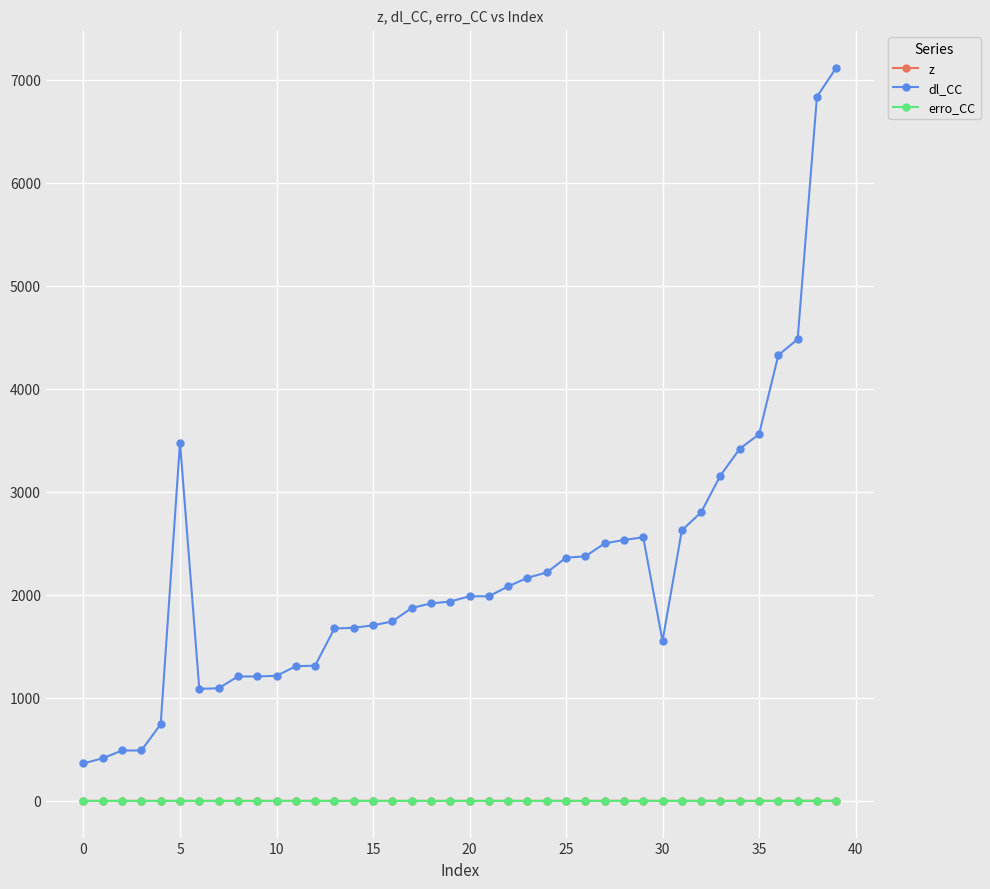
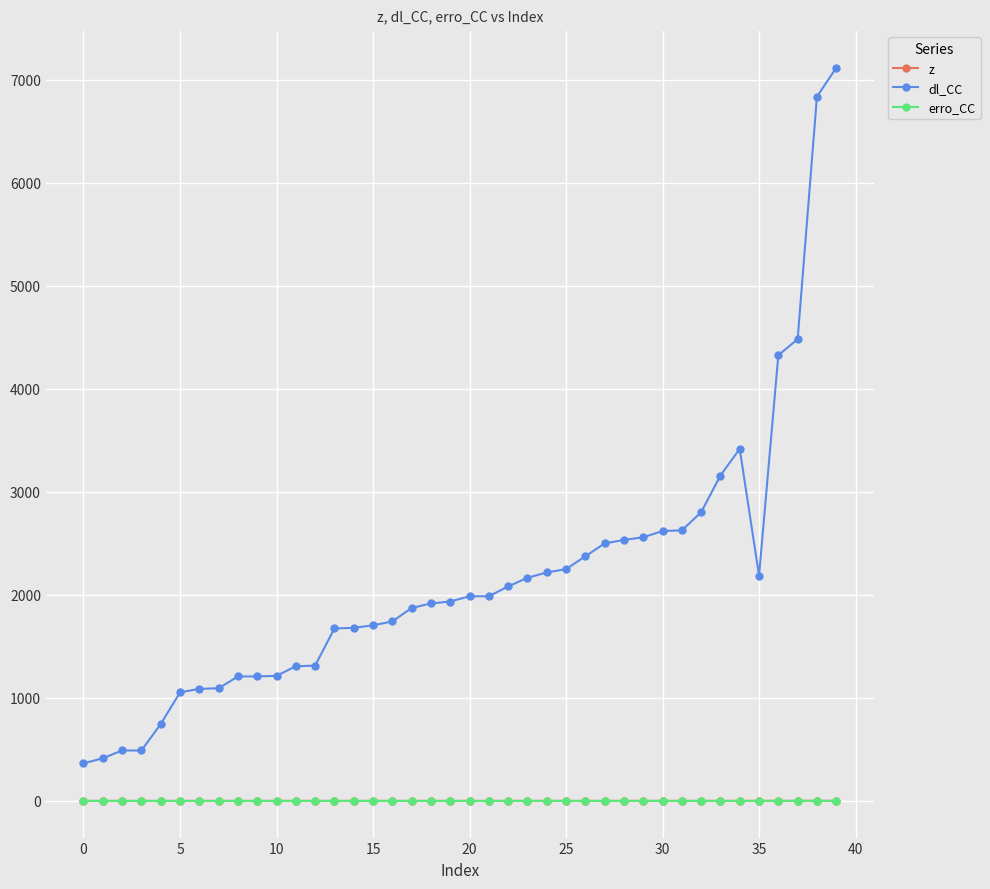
dl_CC, 5: 3480 -> 1050
dl_CC, 25: 2360 -> 2250
dl_CC, 30: 1550 -> 2620
dl_CC, 35: 3560 -> 2190
